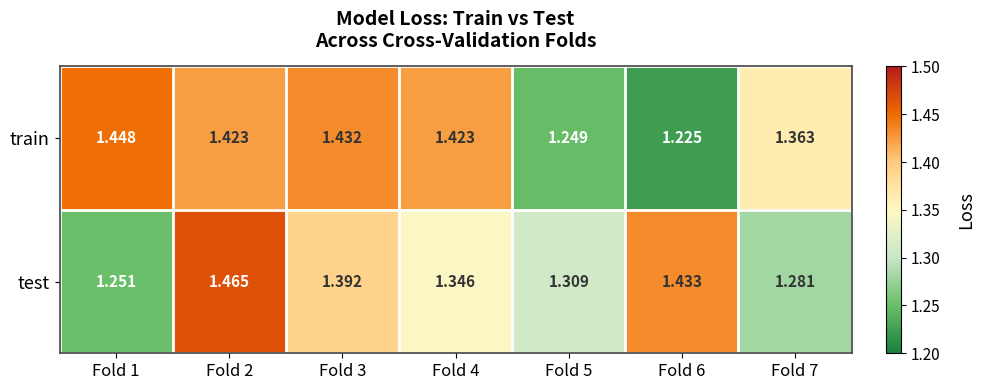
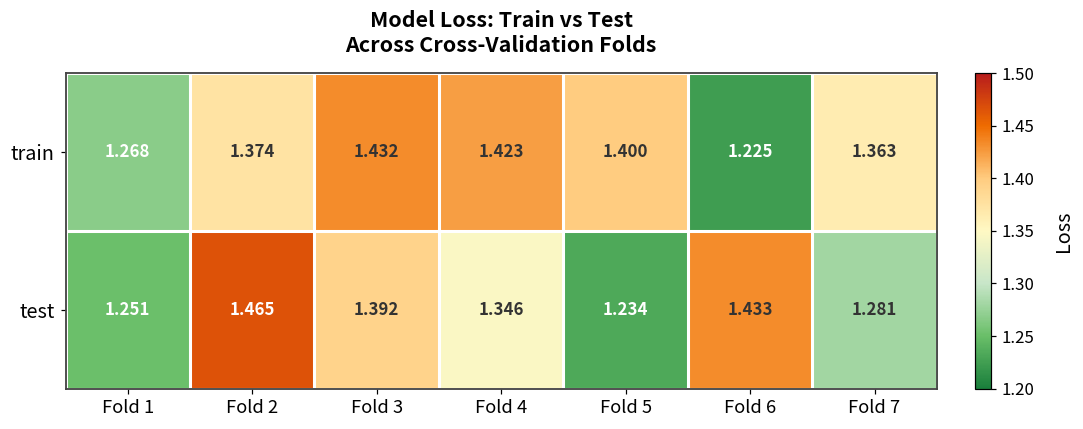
train, Fold 1: 1.448 -> 1.268
train, Fold 2: 1.423 -> 1.374
train, Fold 5: 1.249 -> 1.400
test, Fold 5: 1.309 -> 1.234
